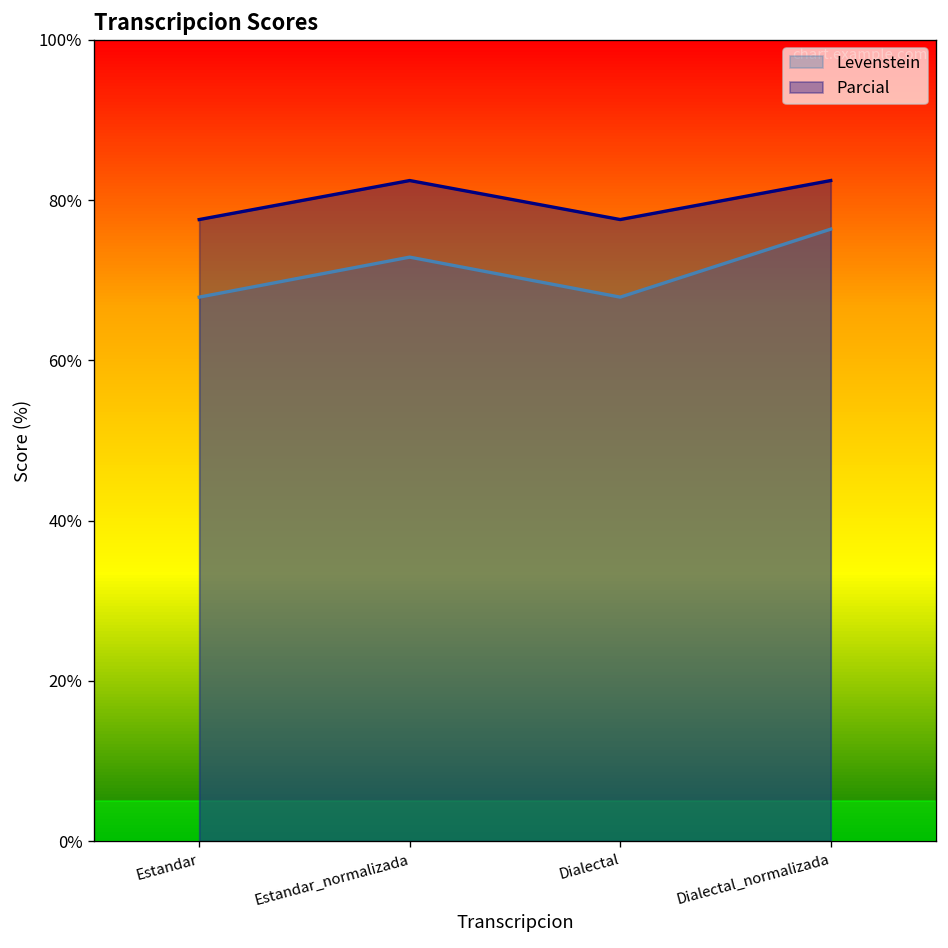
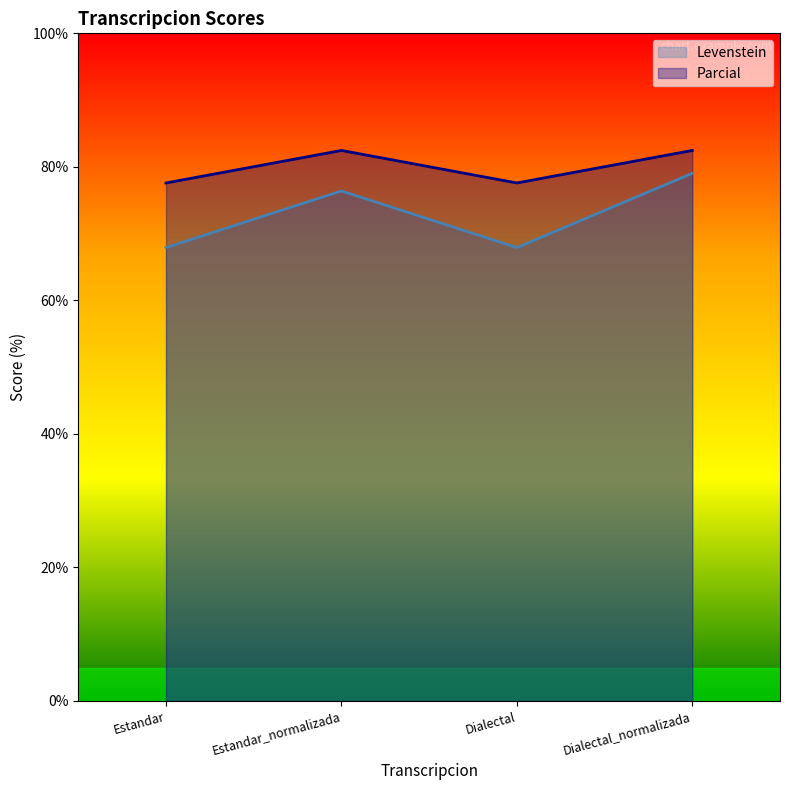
Levenstein, Estandar_normalizada: 73% -> 76%
Levenstein, Dialectal_normalizada: 76% -> 79%
